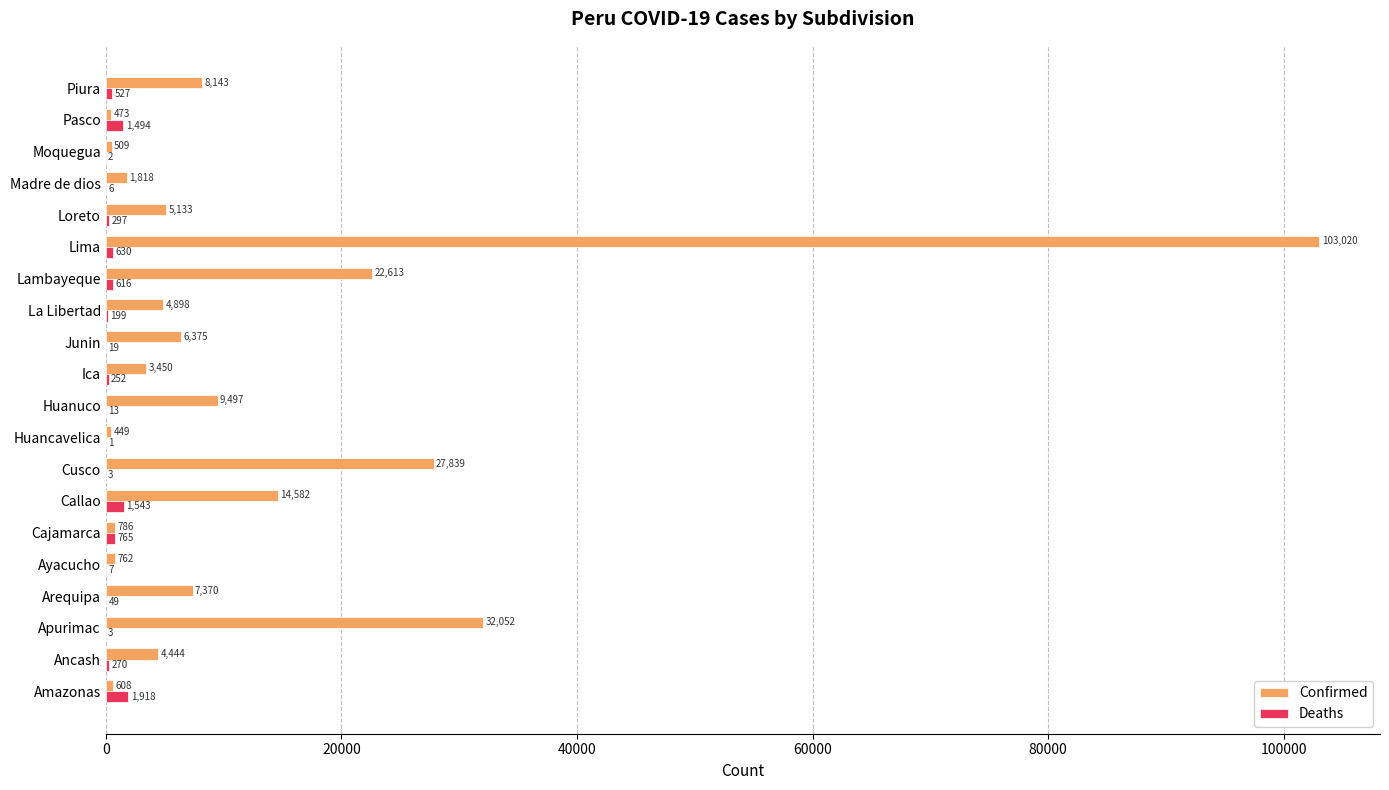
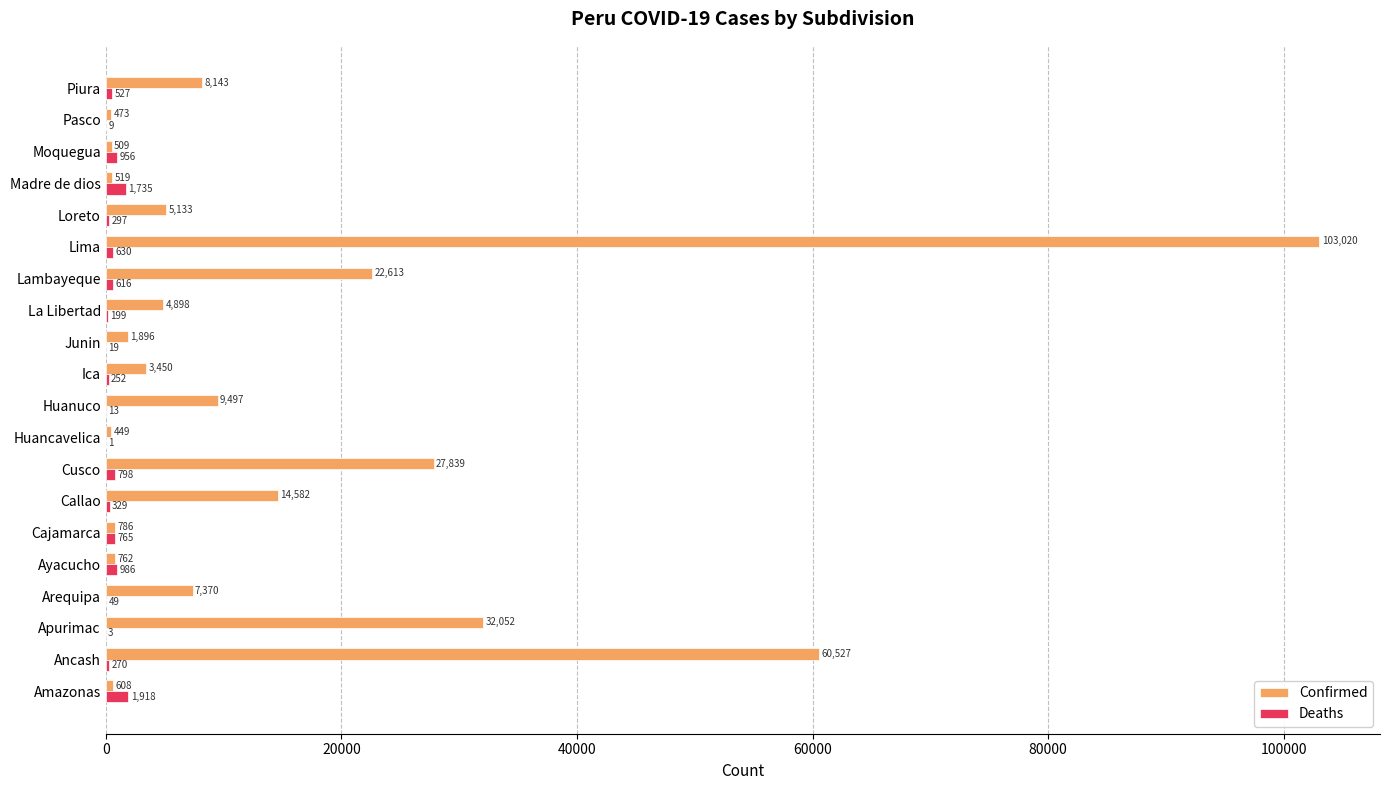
Deaths, Pasco: 1,494 -> 9
Deaths, Moquegua: 2 -> 956
Confirmed, Madre de dios: 1,818 -> 519
Deaths, Madre de dios: 6 -> 1,735
Confirmed, Junin: 6,375 -> 1,896
Deaths, Cusco: 3 -> 798
Deaths, Callao: 1,543 -> 329
Deaths, Ayacucho: 7 -> 986
Confirmed, Ancash: 4,444 -> 60,527
